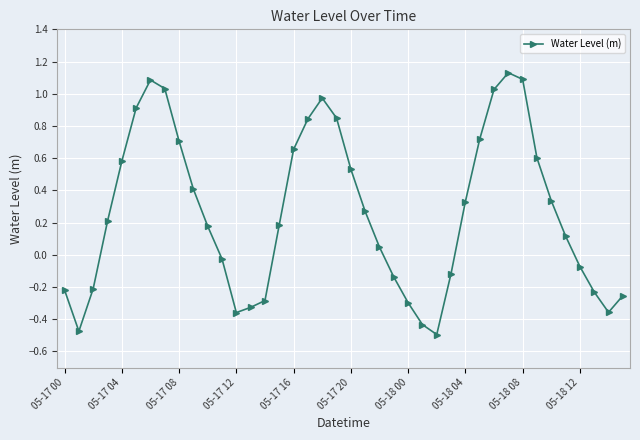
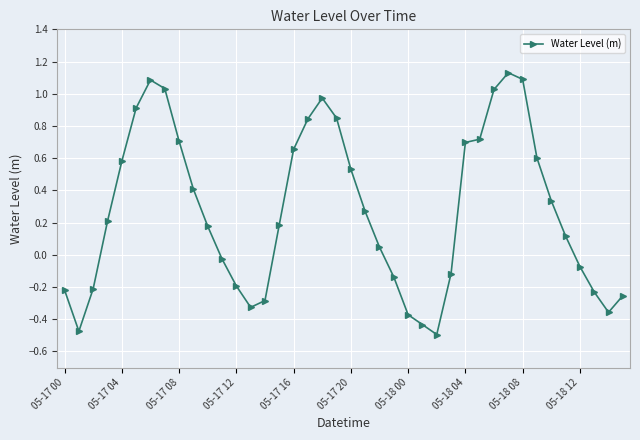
05-17 12: -0.36 -> -0.19
05-18 00: -0.30 -> -0.37
05-18 04: 0.33 -> 0.70
